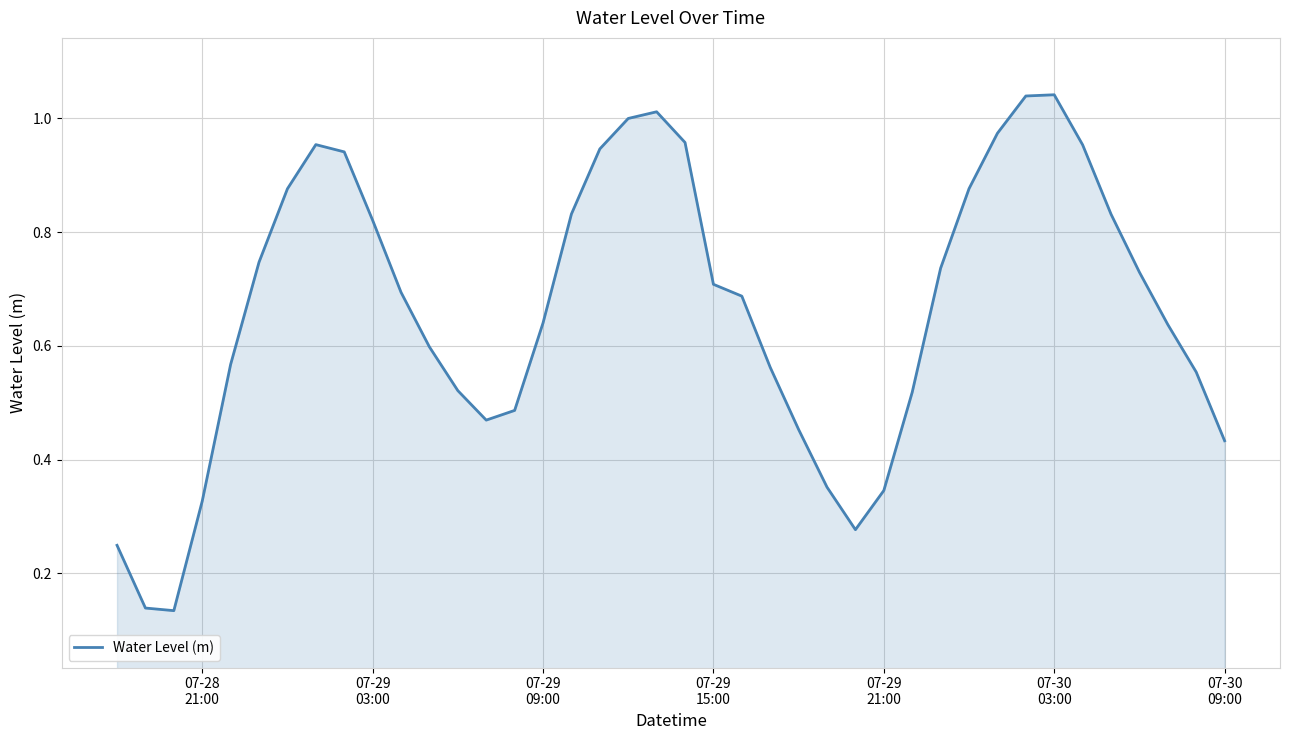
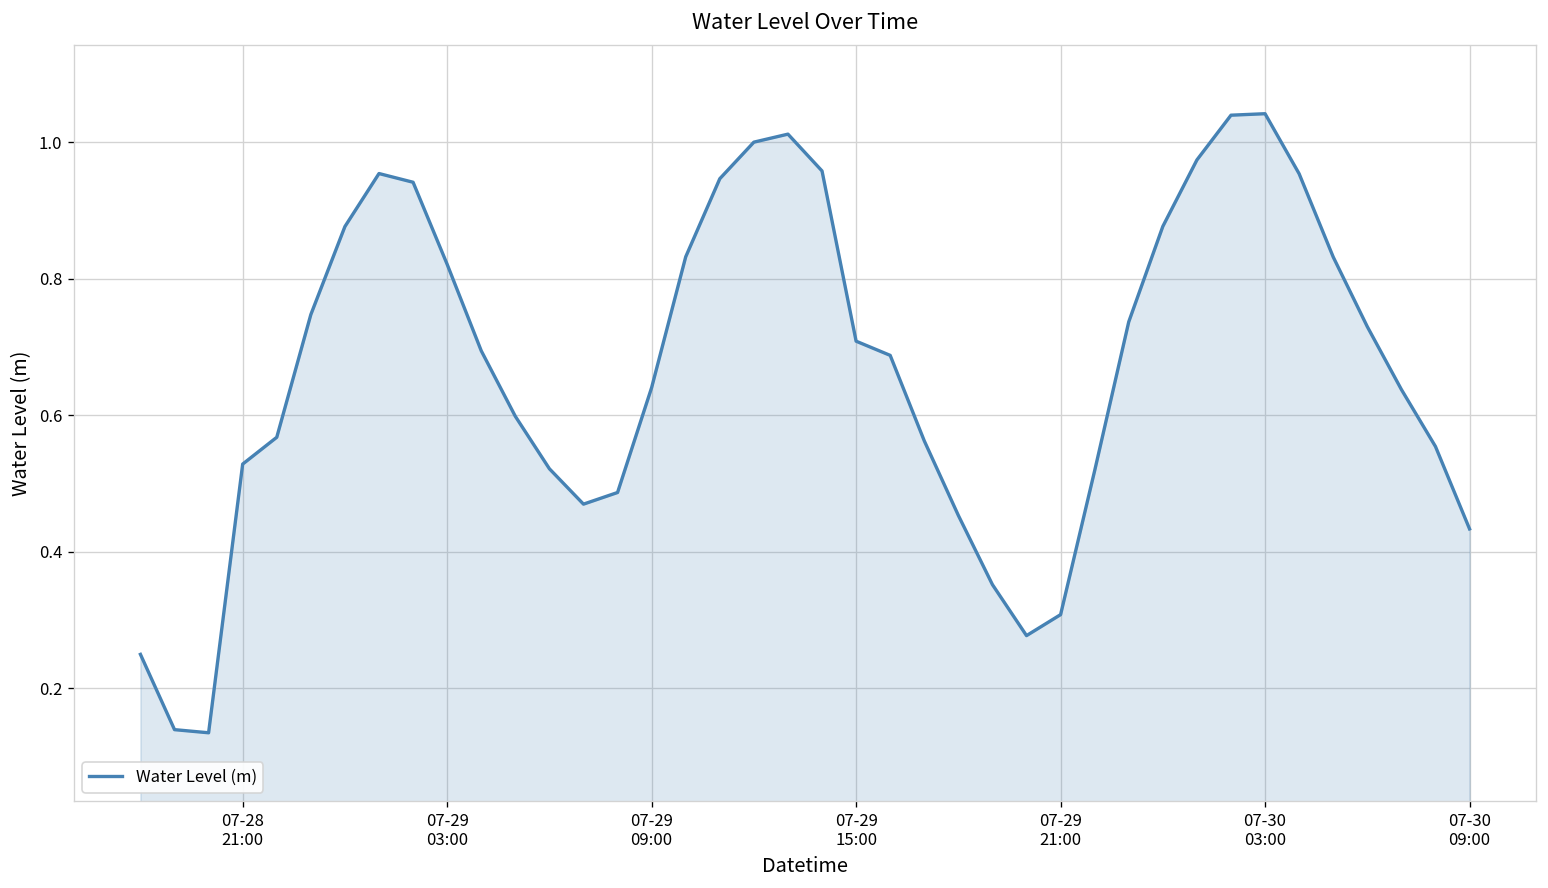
07-28 21:00: 0.33 -> 0.53
07-29 21:00: 0.35 -> 0.31
